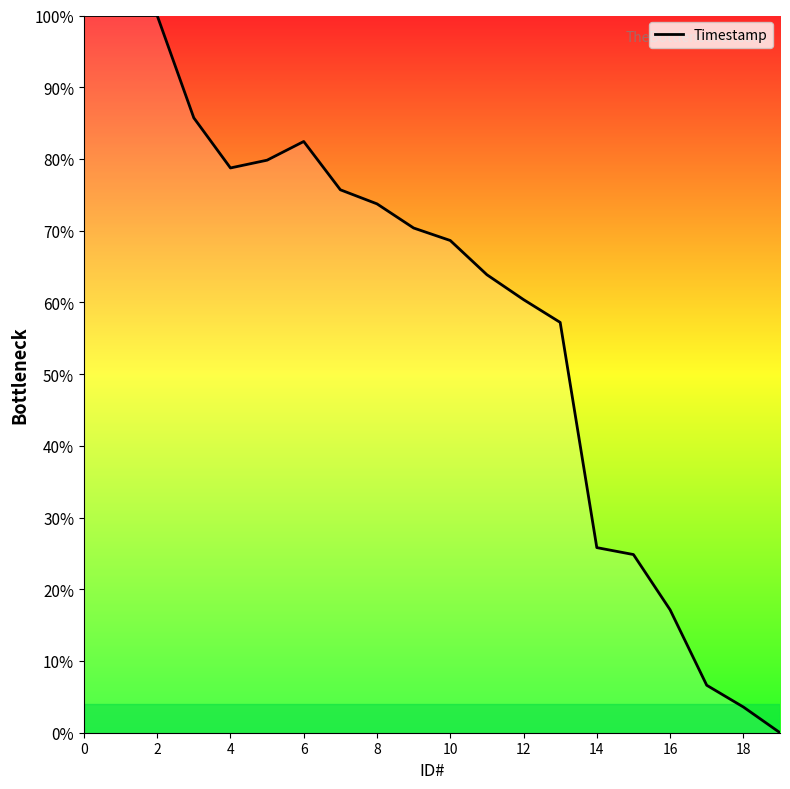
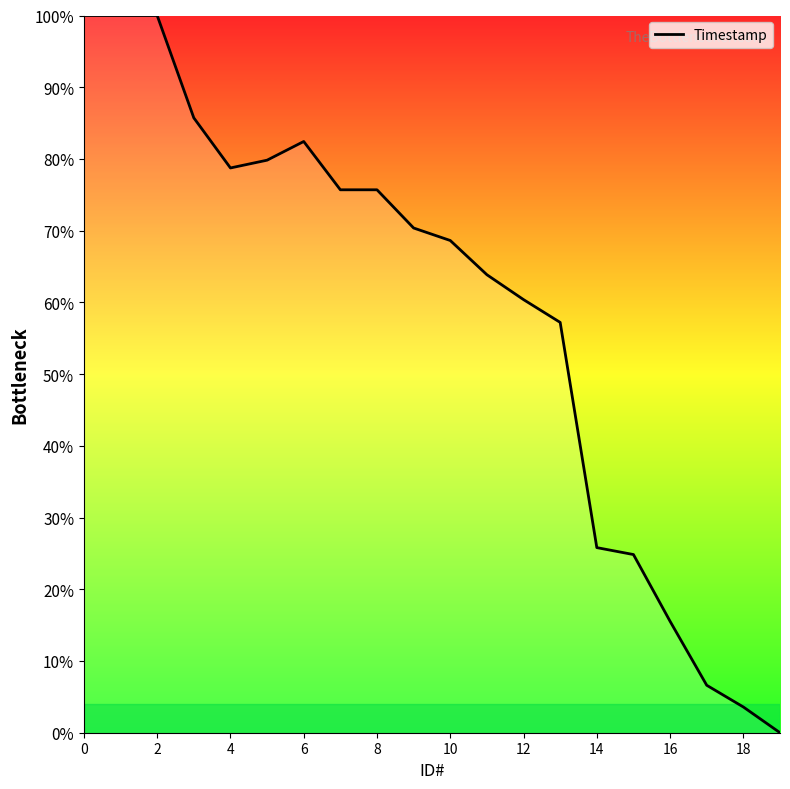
8: 74% -> 76%
16: 17% -> 16%
